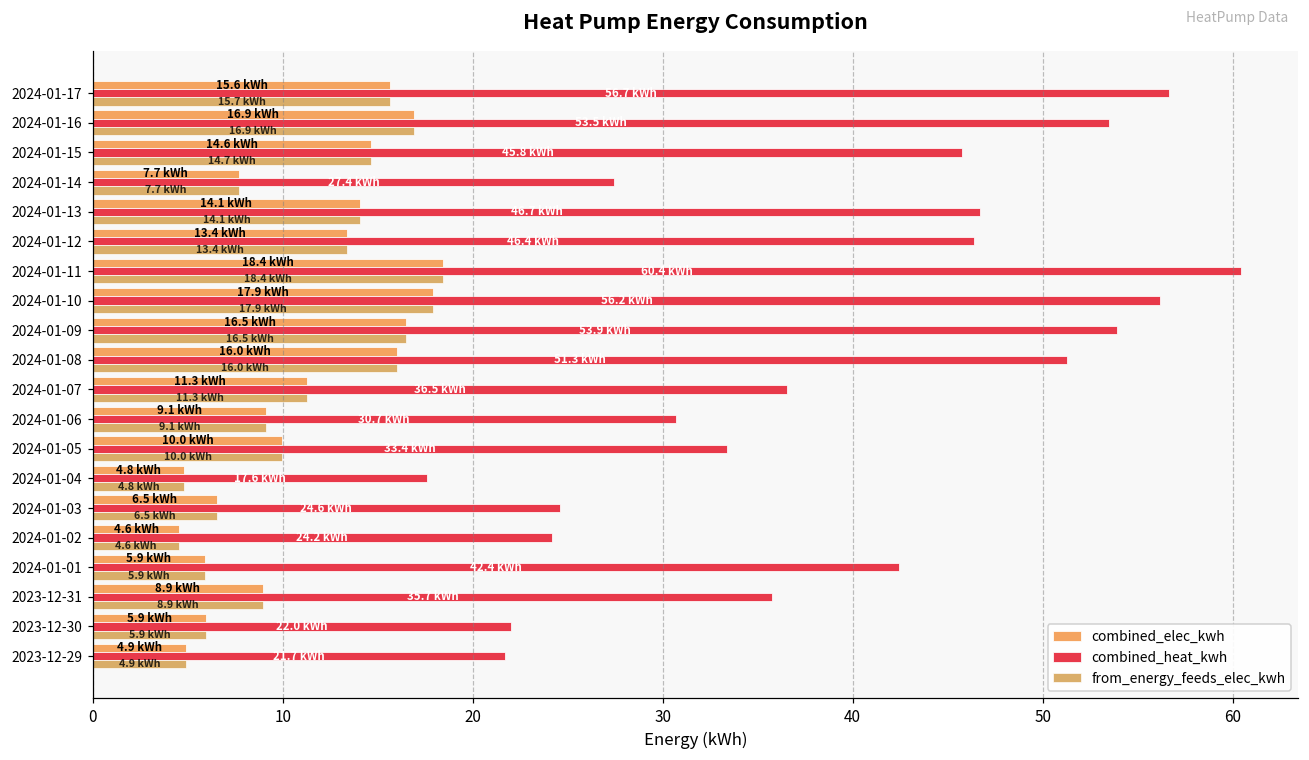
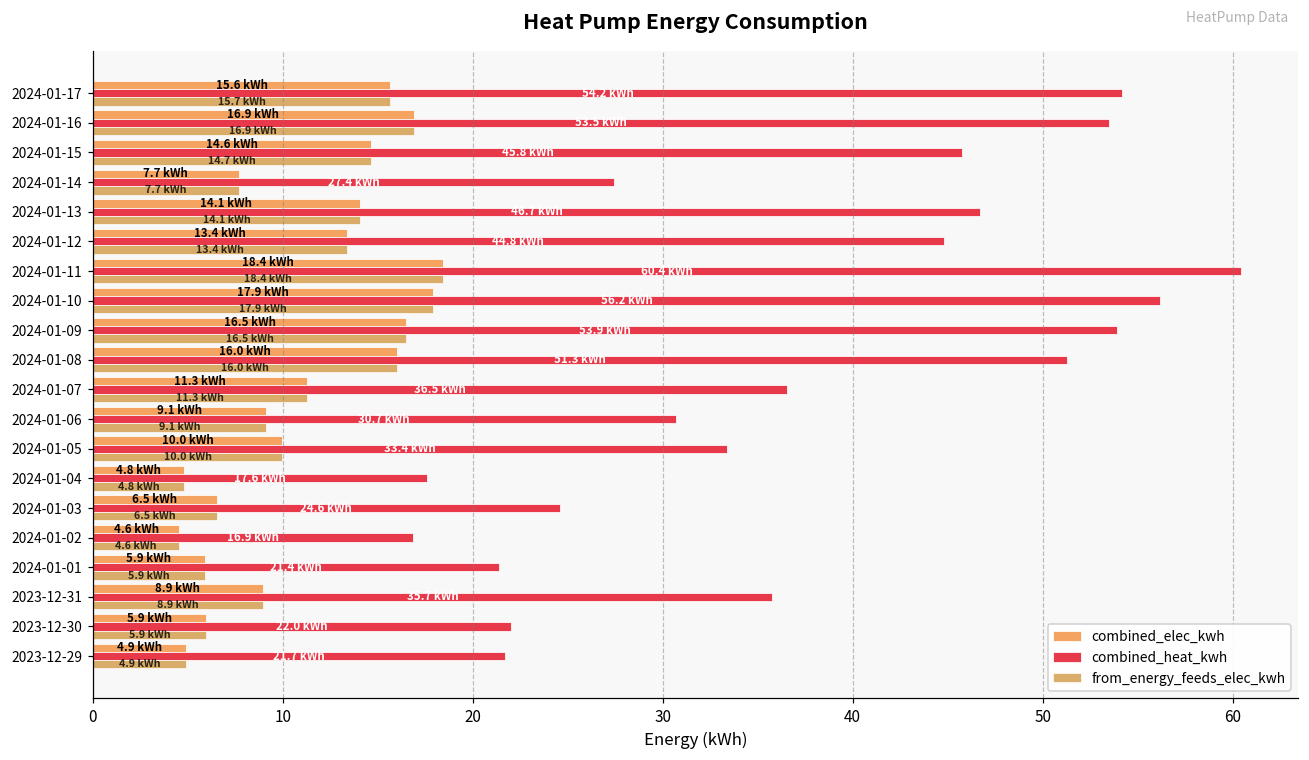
combined_heat_kwh, 2024-01-17: 56.7 -> 54.2
combined_heat_kwh, 2024-01-12: 46.4 -> 44.8
combined_heat_kwh, 2024-01-02: 24.2 -> 16.9
combined_heat_kwh, 2024-01-01: 42.4 -> 21.4
